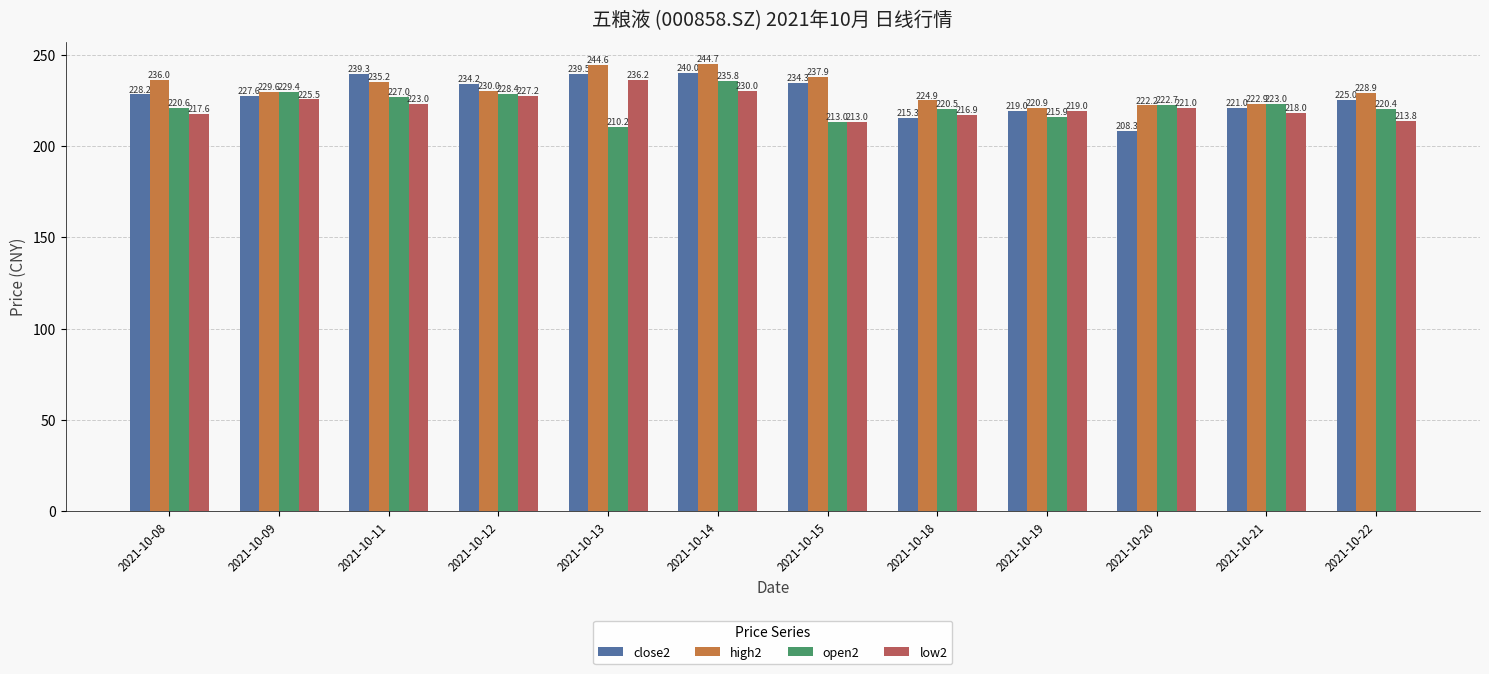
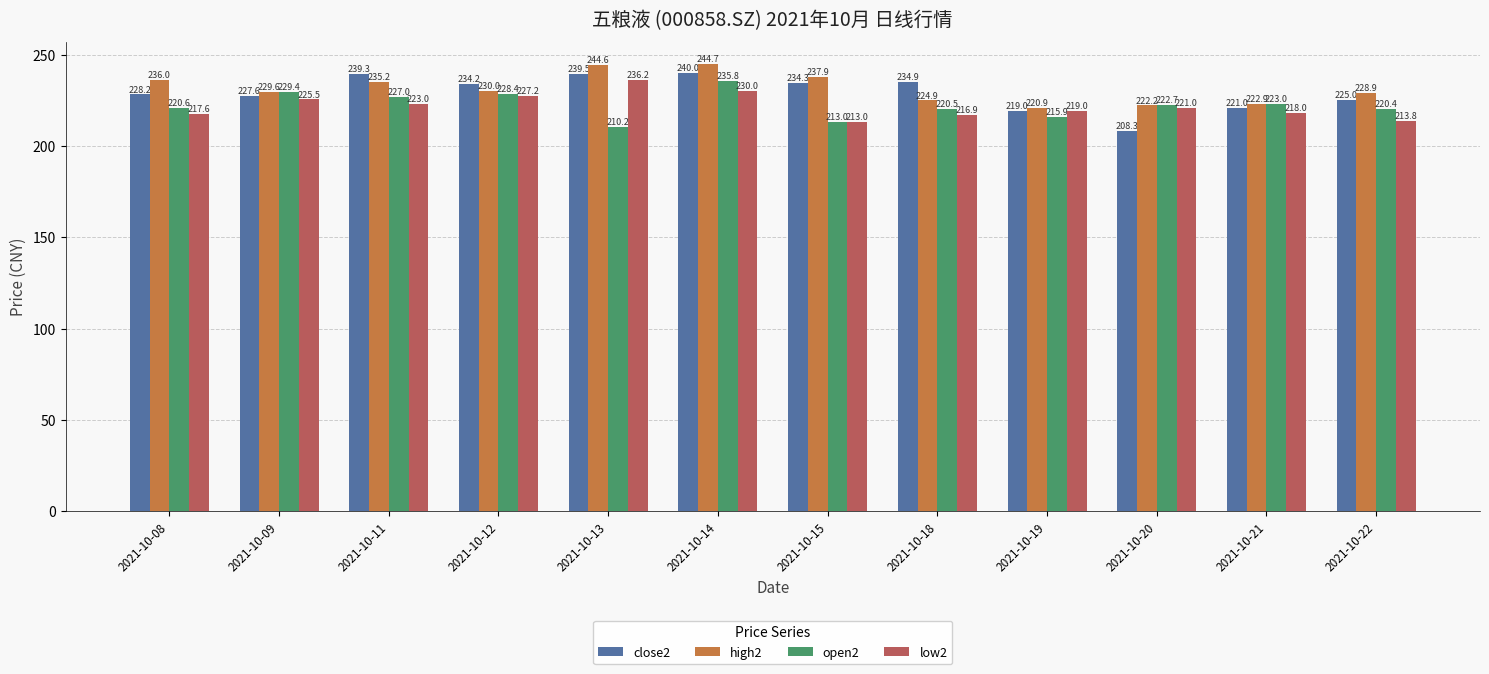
close2, 2021-10-18: 215.3 -> 234.9
